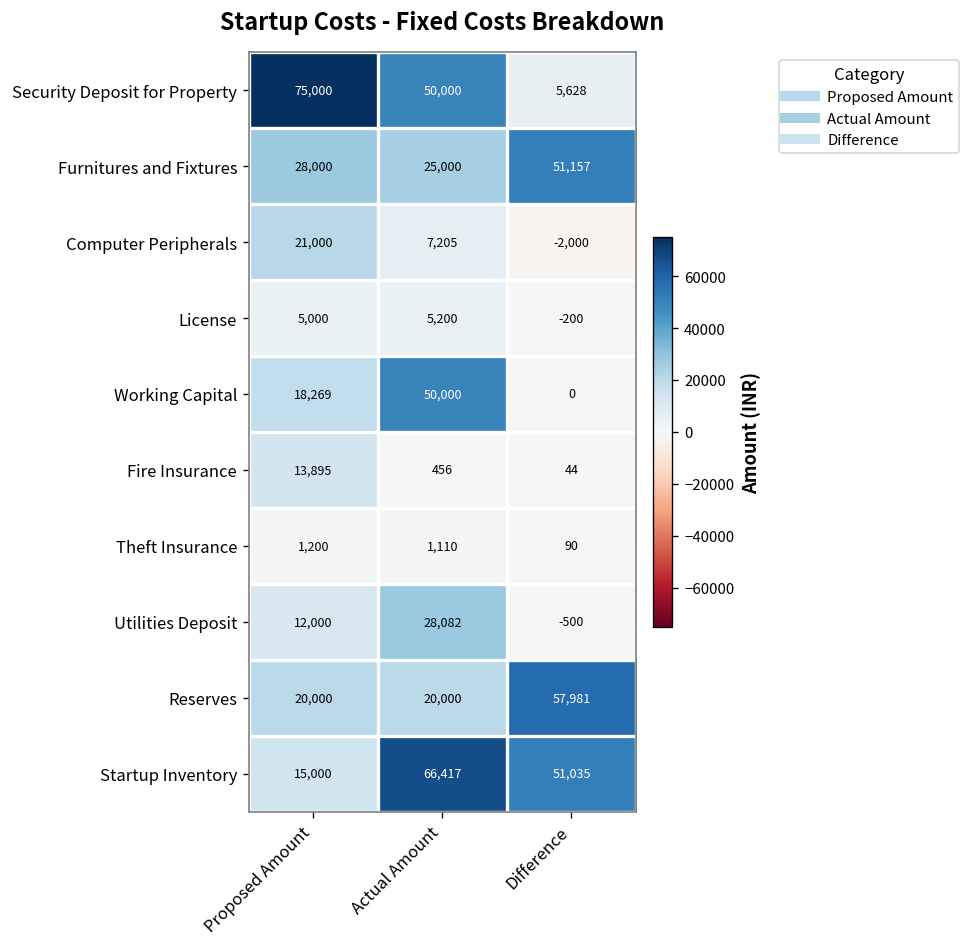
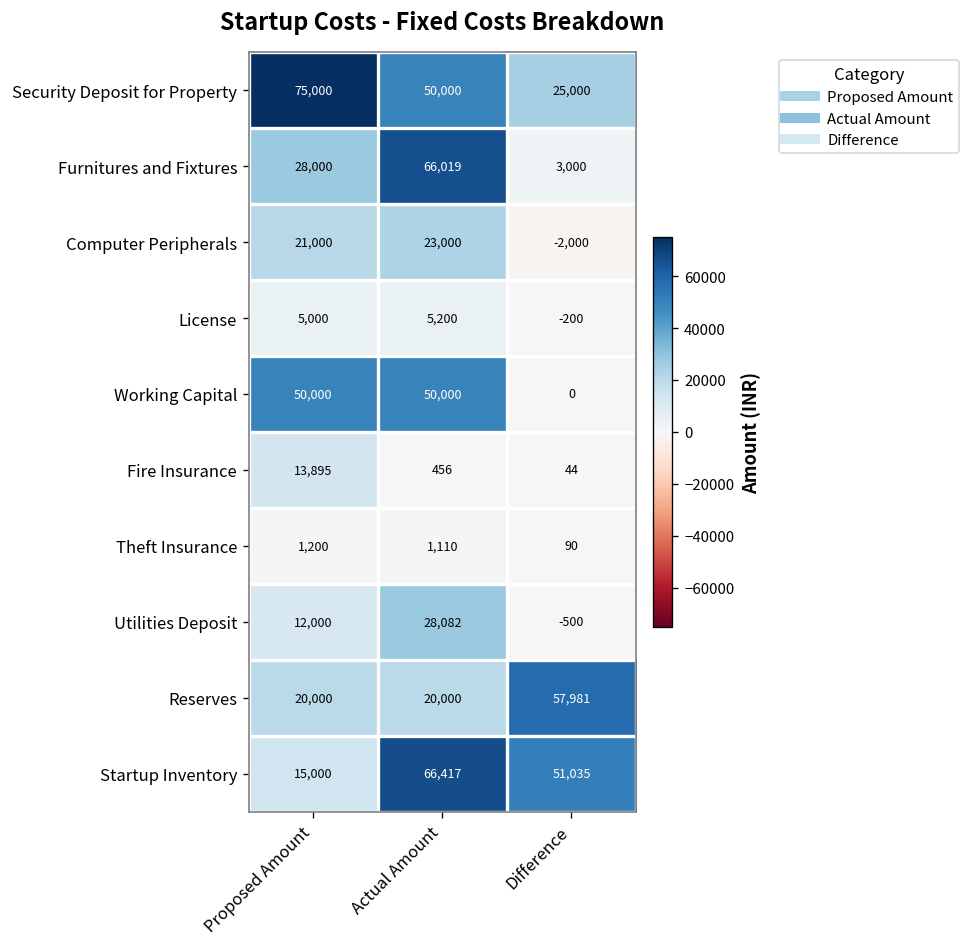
Security Deposit for Property, Difference: 5,628 -> 25,000
Furnitures and Fixtures, Actual Amount: 25,000 -> 66,019
Furnitures and Fixtures, Difference: 51,157 -> 3,000
Computer Peripherals, Actual Amount: 7,205 -> 23,000
Working Capital, Proposed Amount: 18,269 -> 50,000
